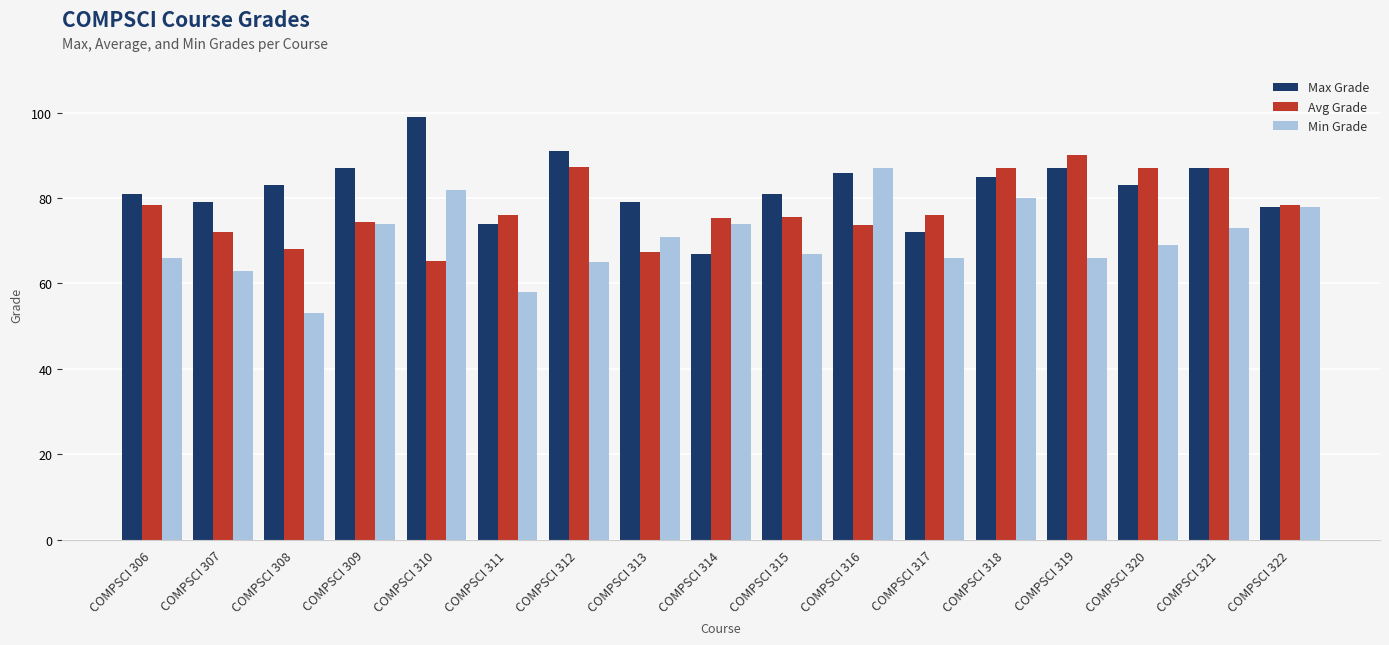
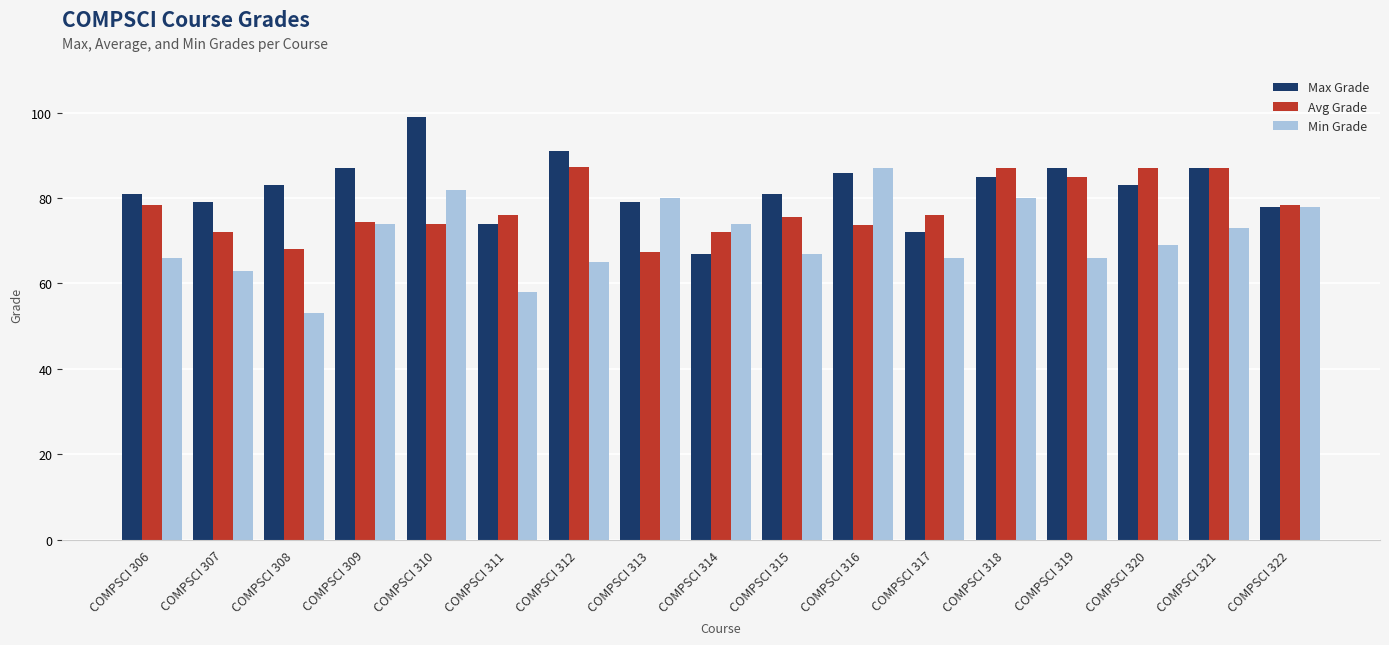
Avg Grade, COMPSCI 310: 65 -> 74
Min Grade, COMPSCI 313: 71 -> 80
Avg Grade, COMPSCI 314: 75 -> 72
Avg Grade, COMPSCI 319: 90 -> 85
